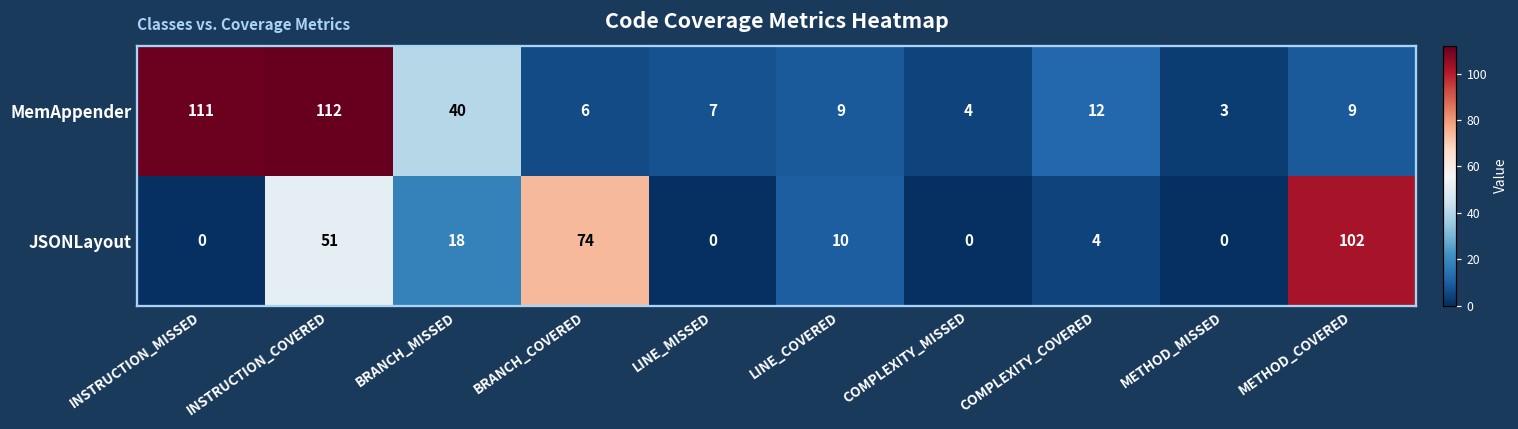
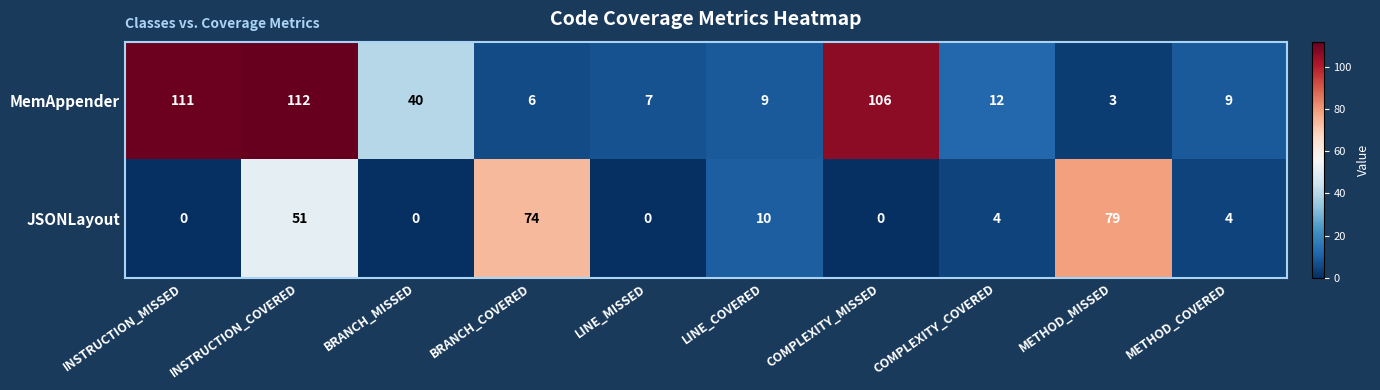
MemAppender, COMPLEXITY_MISSED: 4 -> 106
JSONLayout, BRANCH_MISSED: 18 -> 0
JSONLayout, METHOD_MISSED: 0 -> 79
JSONLayout, METHOD_COVERED: 102 -> 4
